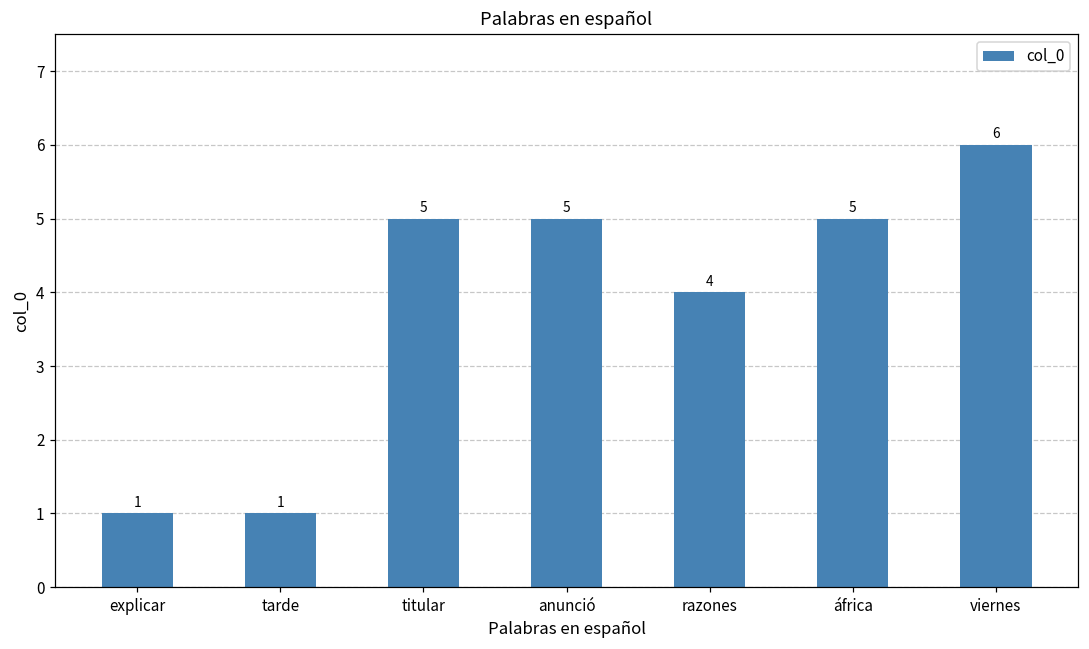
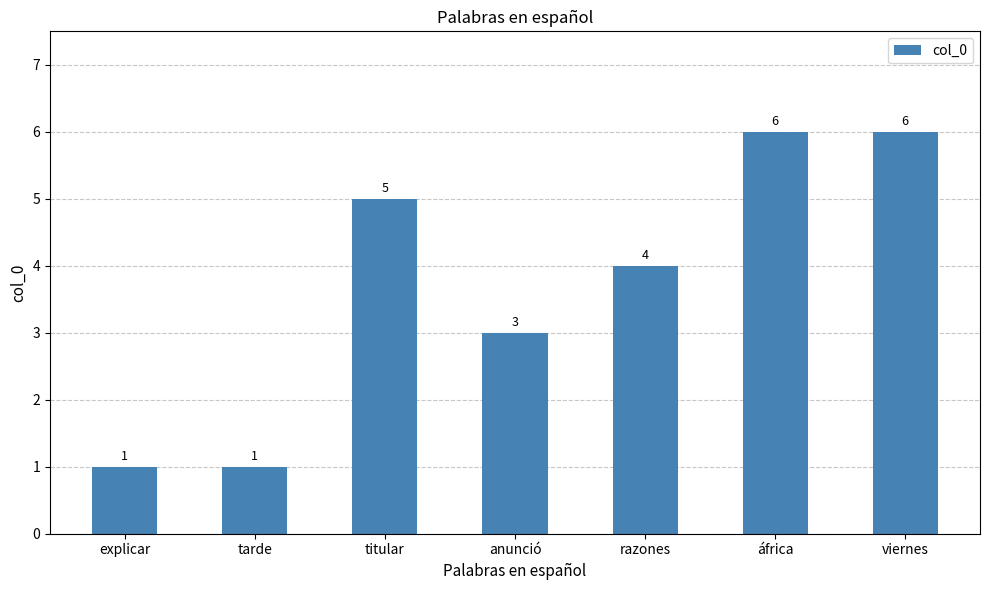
anunció: 5 -> 3
áfrica: 5 -> 6
